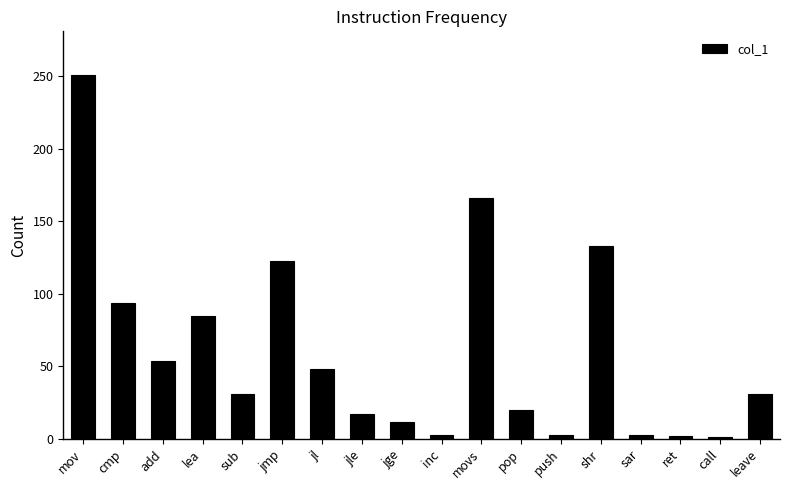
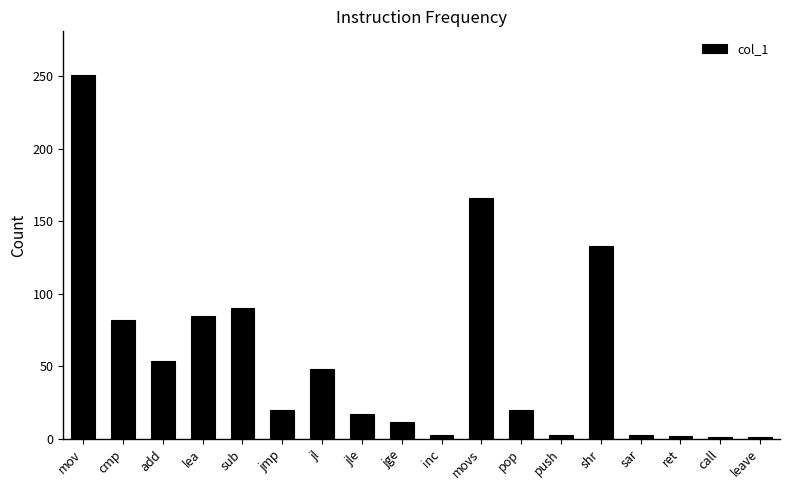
cmp: 94 -> 82
sub: 31 -> 90
jmp: 123 -> 20
leave: 31 -> 1
